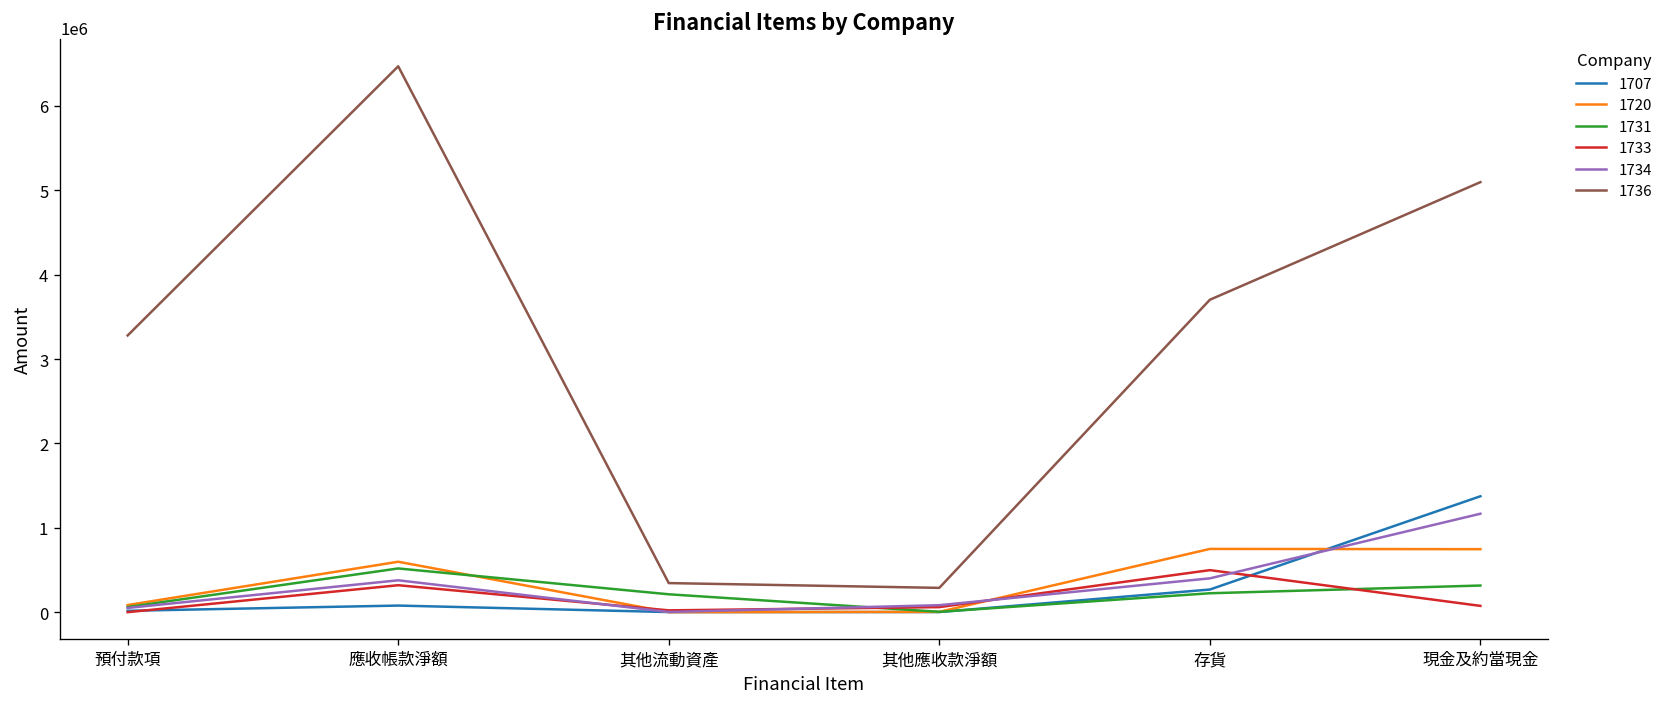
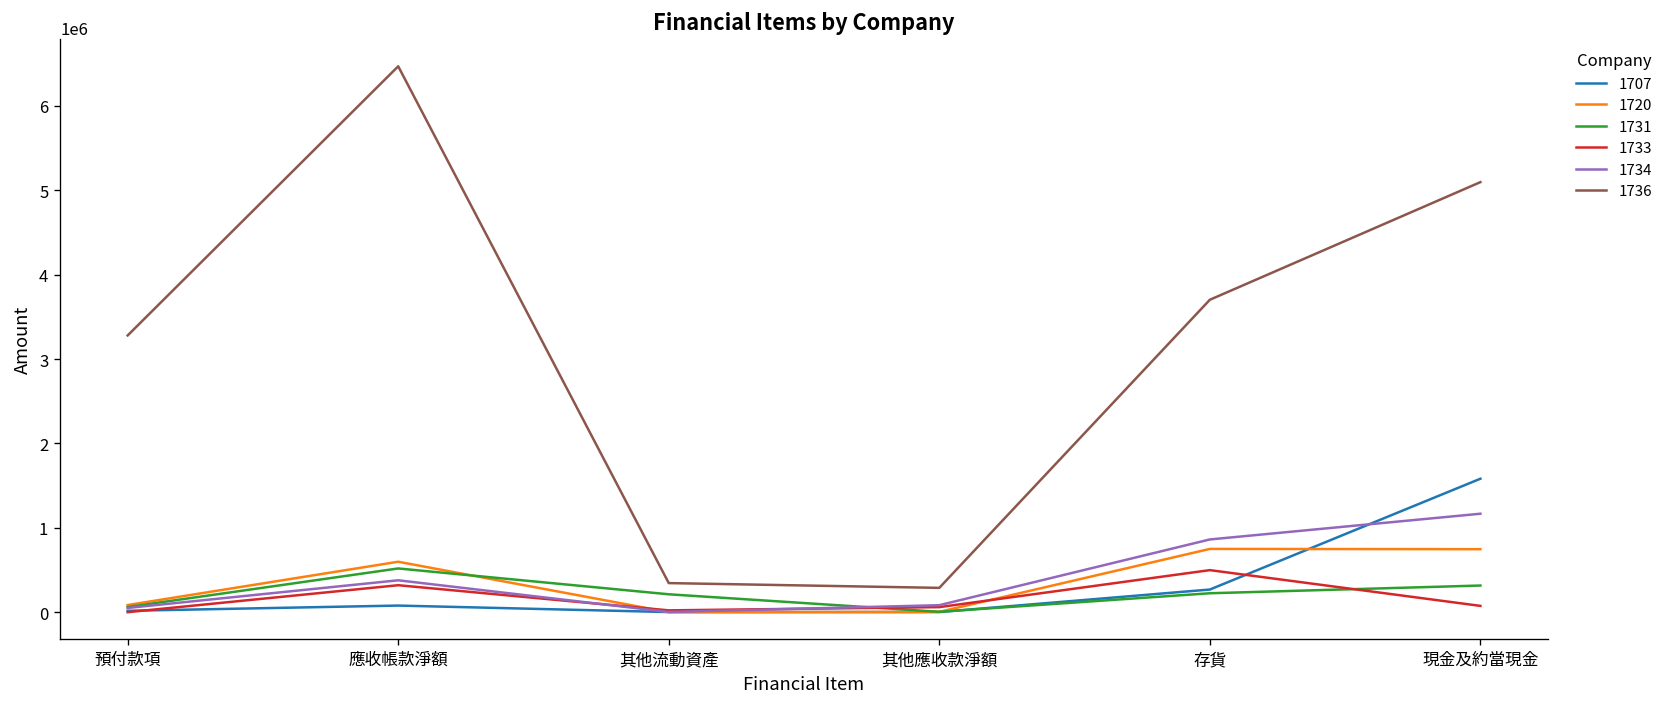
1734, 存貨: 400000 -> 900000
1707, 現金及約當現金: 1400000 -> 1600000
